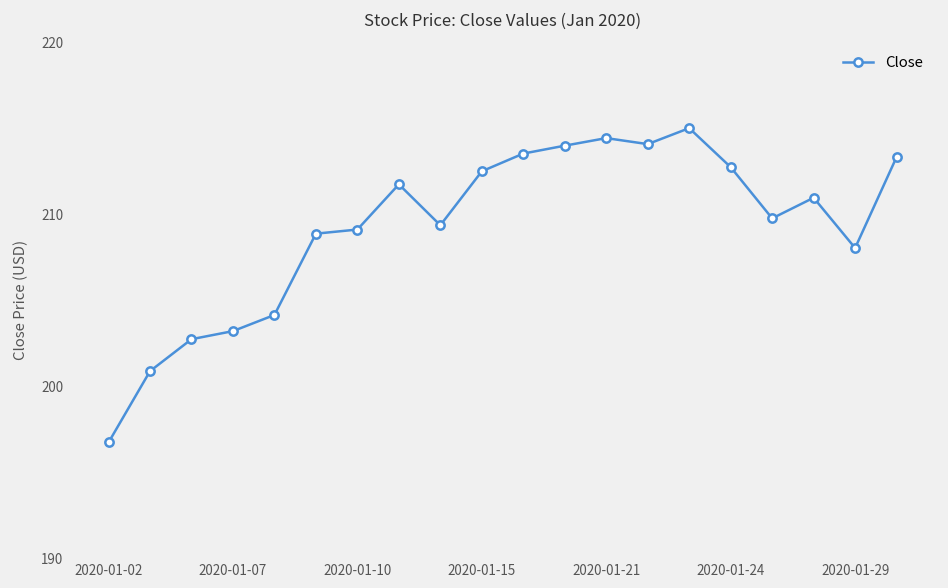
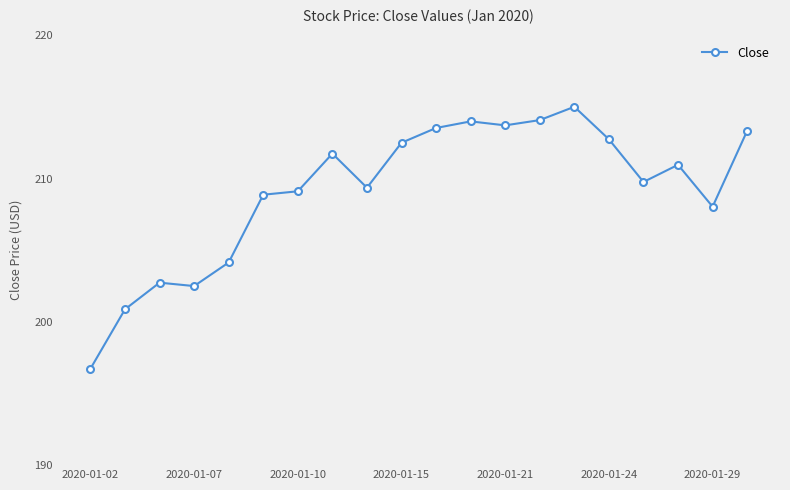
2020-01-07: 203.2 -> 202.5
2020-01-21: 214.4 -> 213.7
